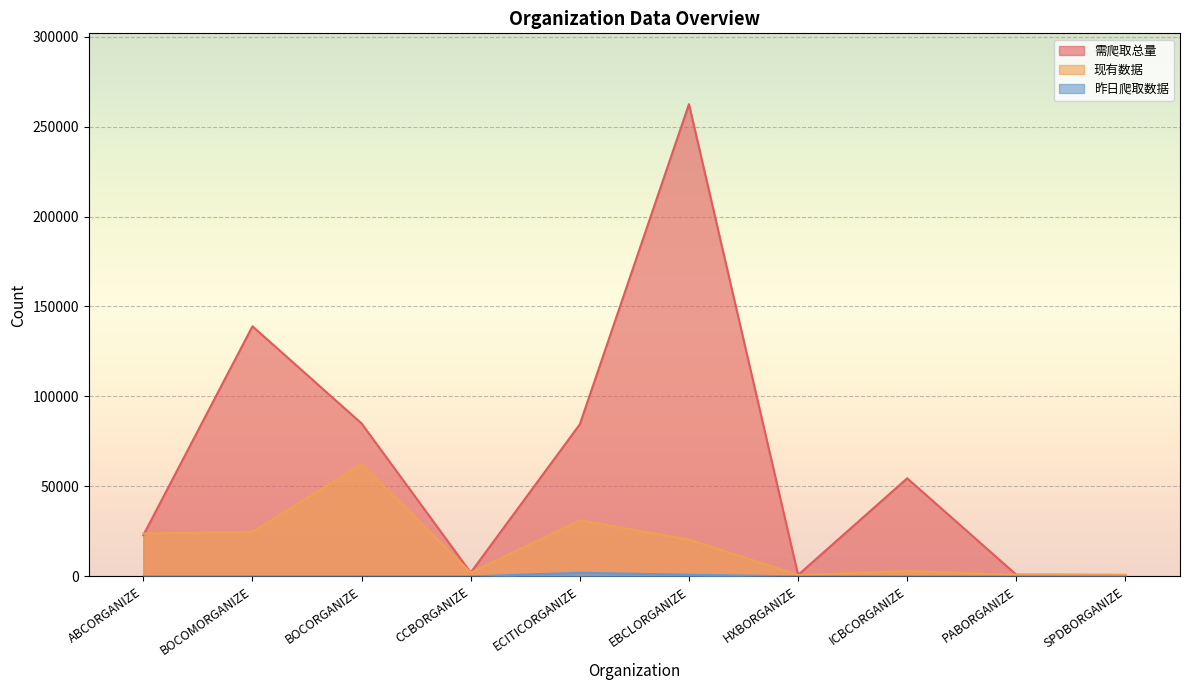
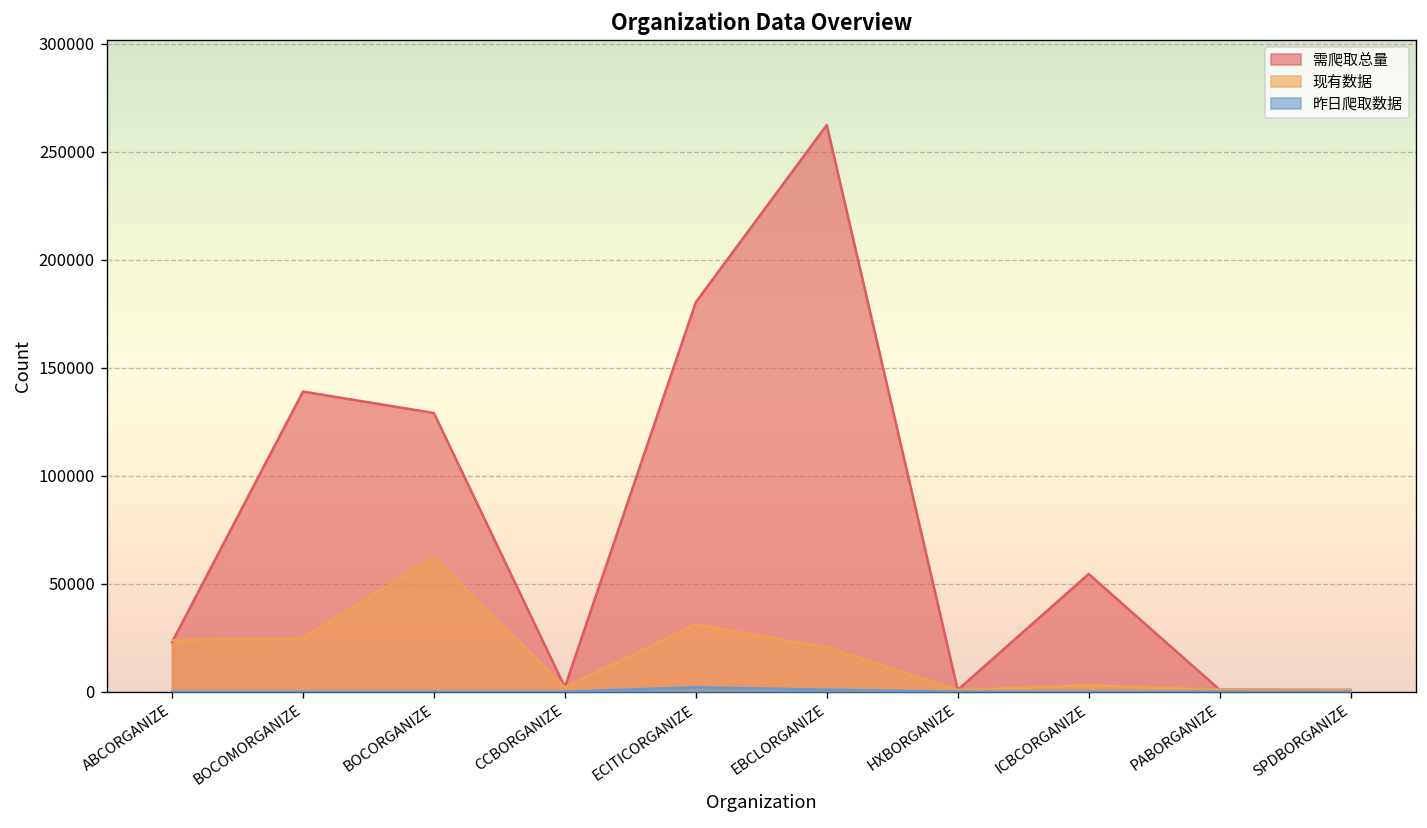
需爬取总量, BOCORGANIZE: 85000 -> 129000
需爬取总量, ECITICORGANIZE: 85000 -> 180000
